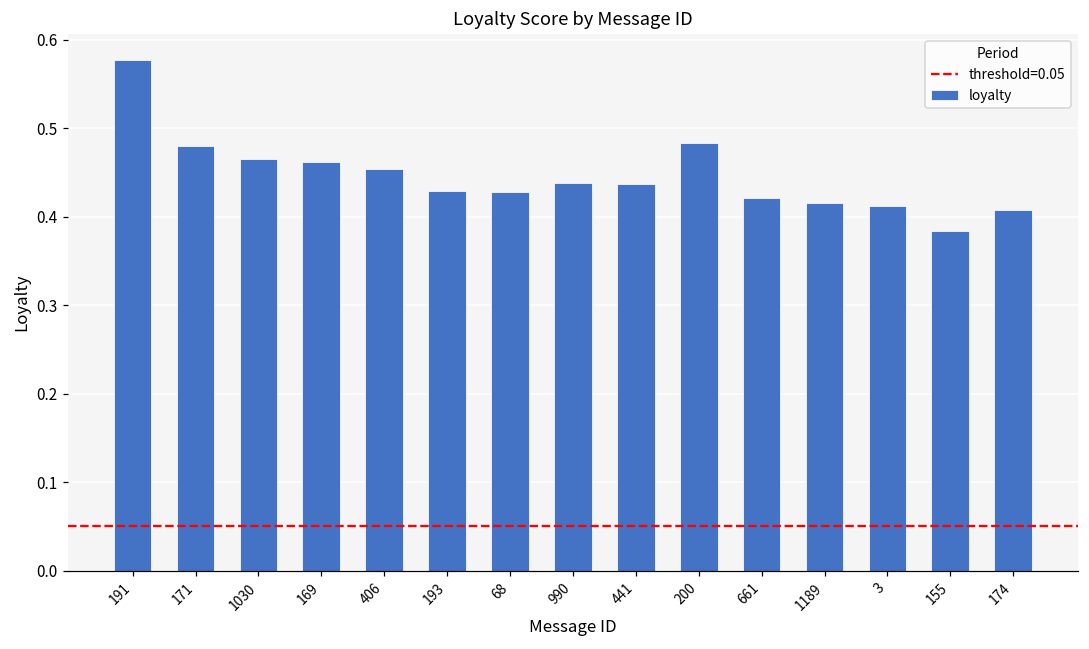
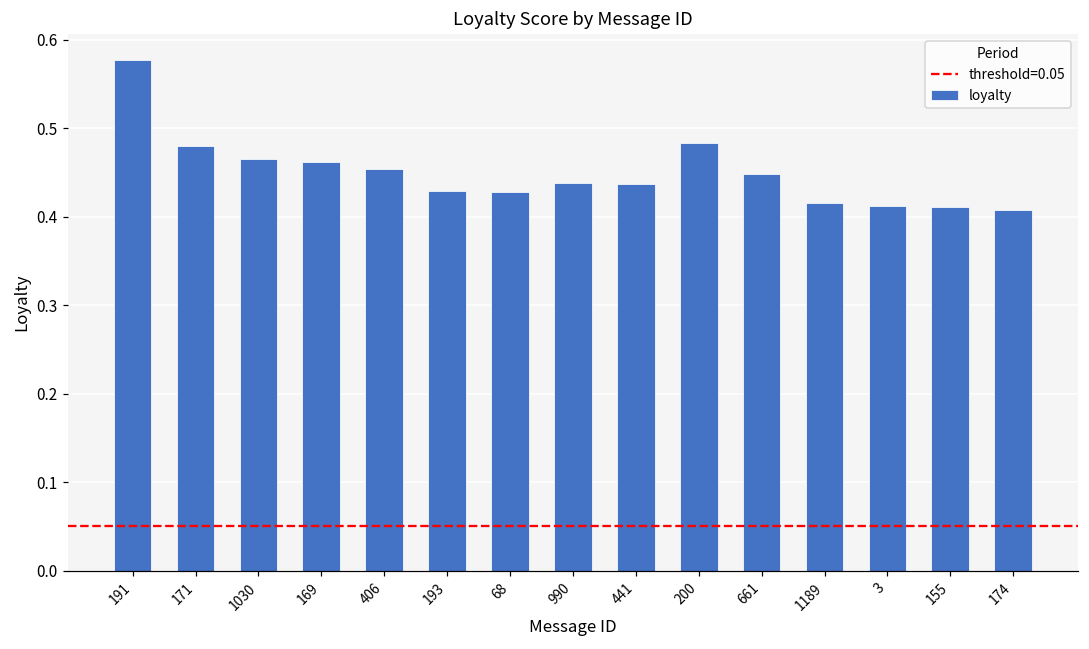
661: 0.42 -> 0.45
155: 0.38 -> 0.41
